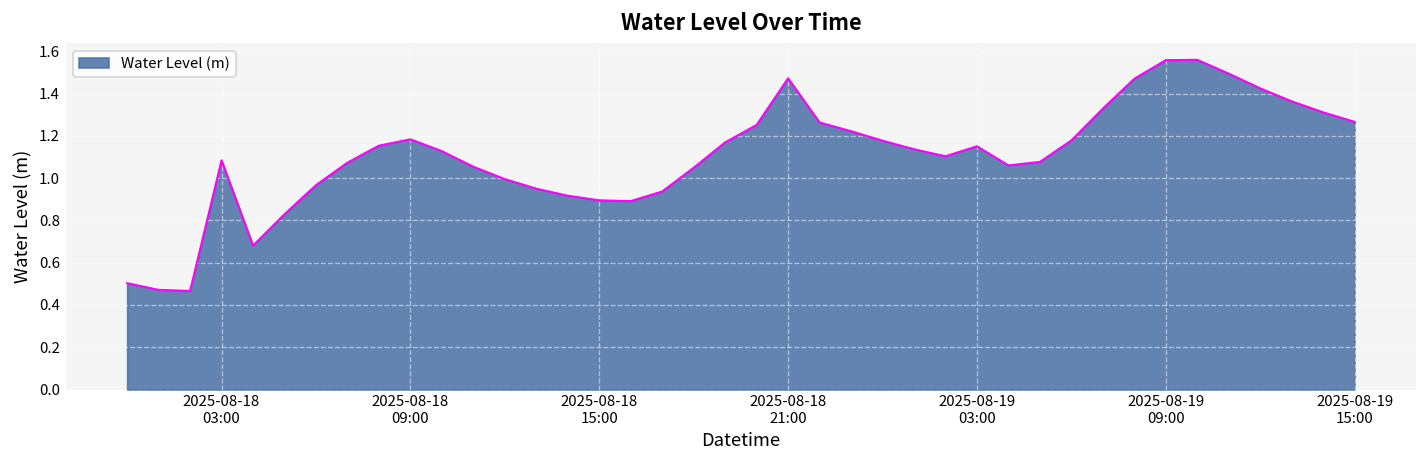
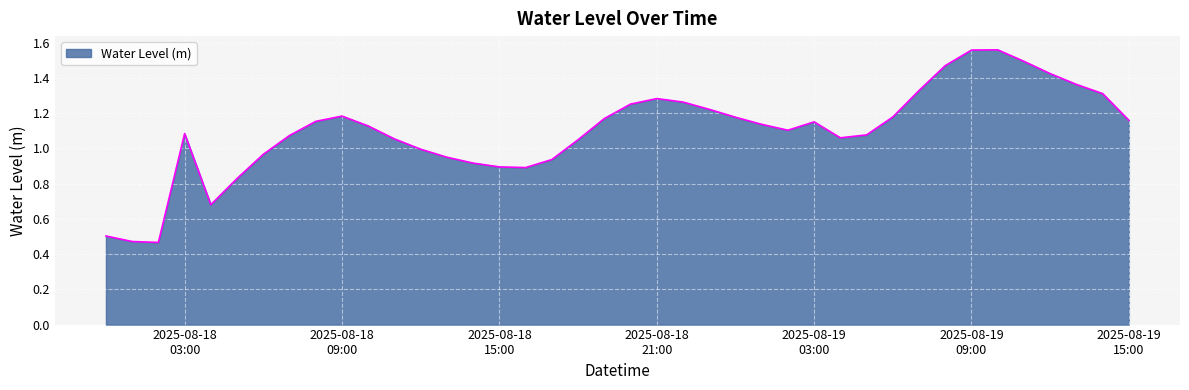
2025-08-18 21:00: 1.47 -> 1.28
2025-08-19 15:00: 1.27 -> 1.16
